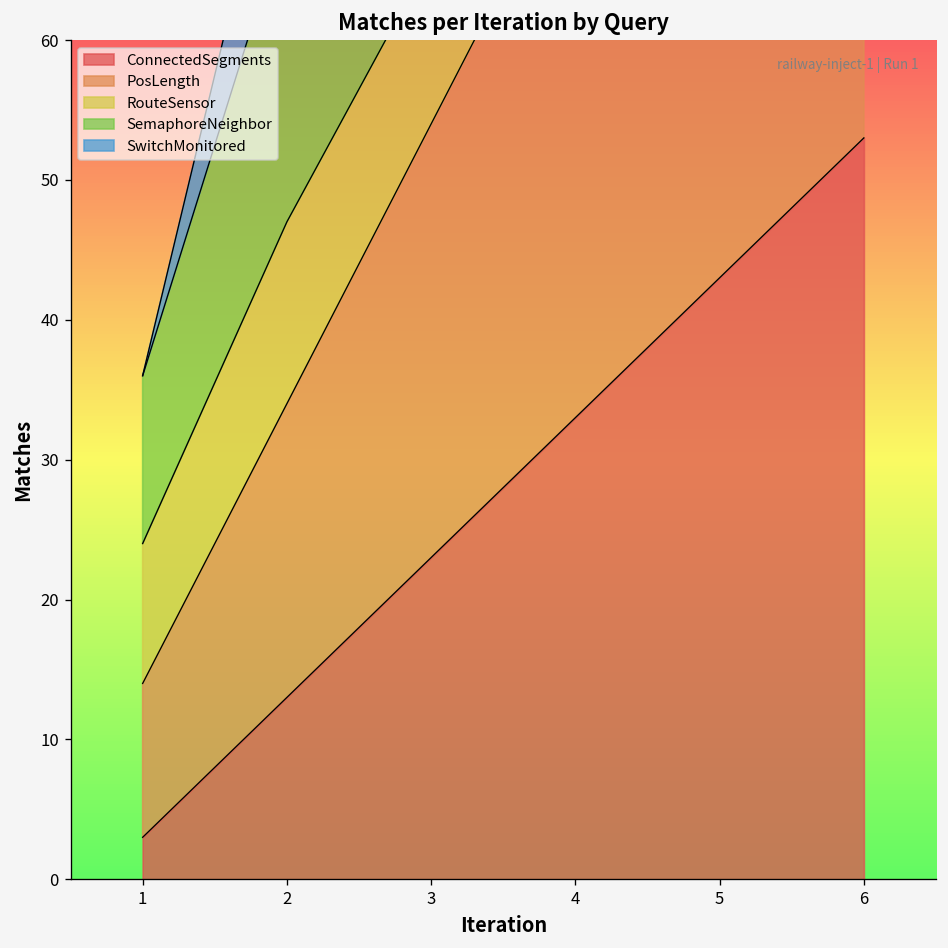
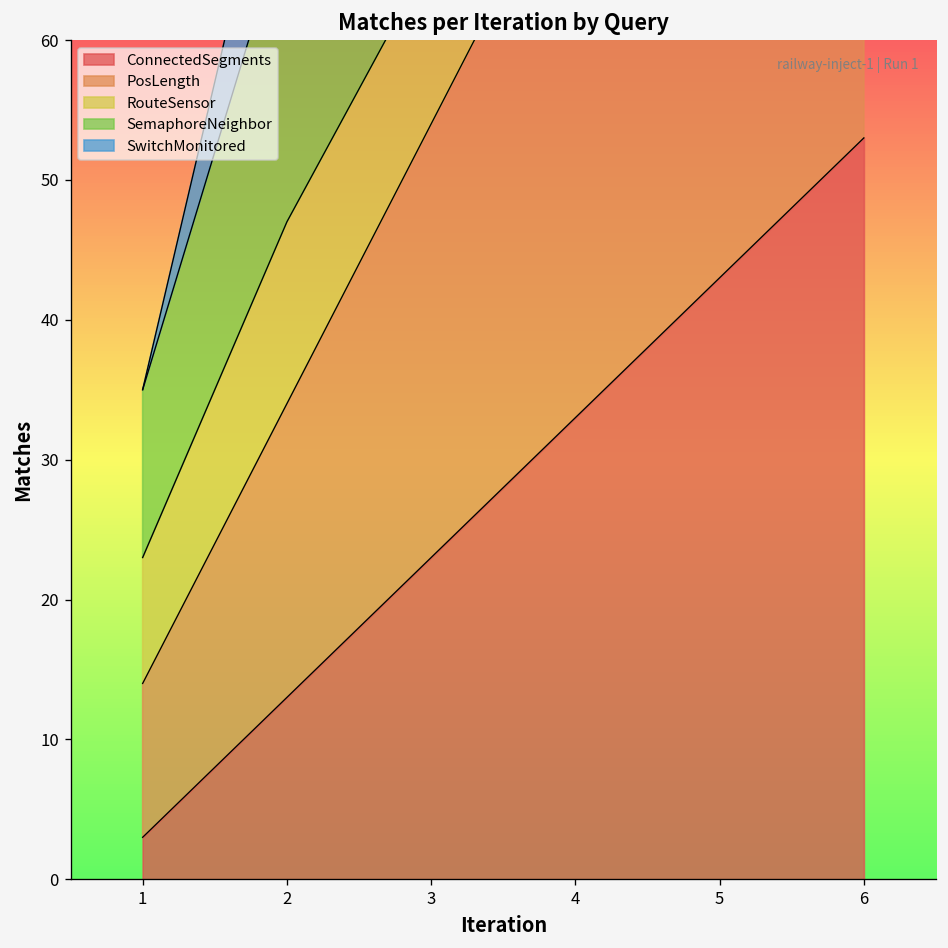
RouteSensor, 1: 10 -> 9
